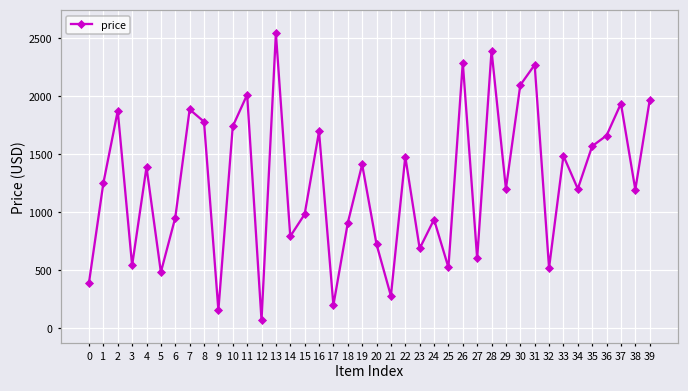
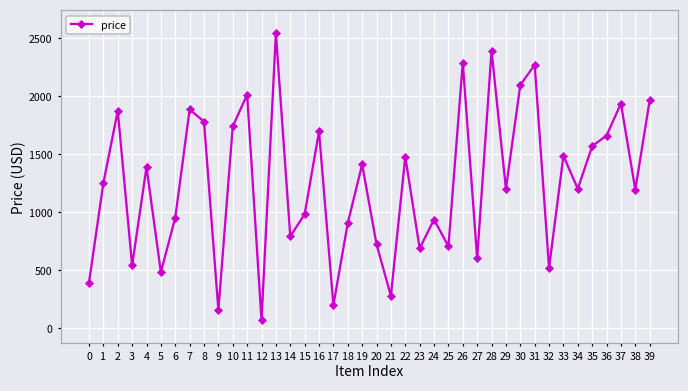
25: 520 -> 710
